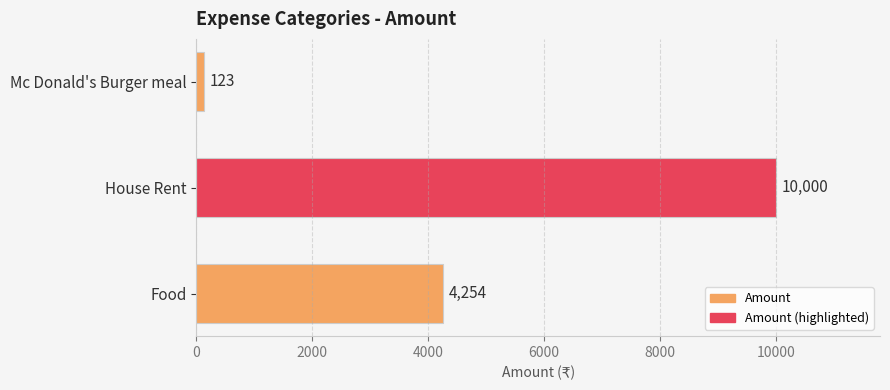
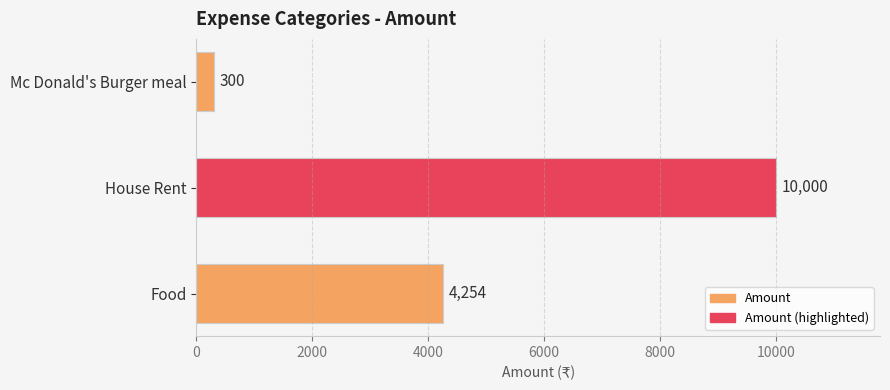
Mc Donald's Burger meal: 123 -> 300
